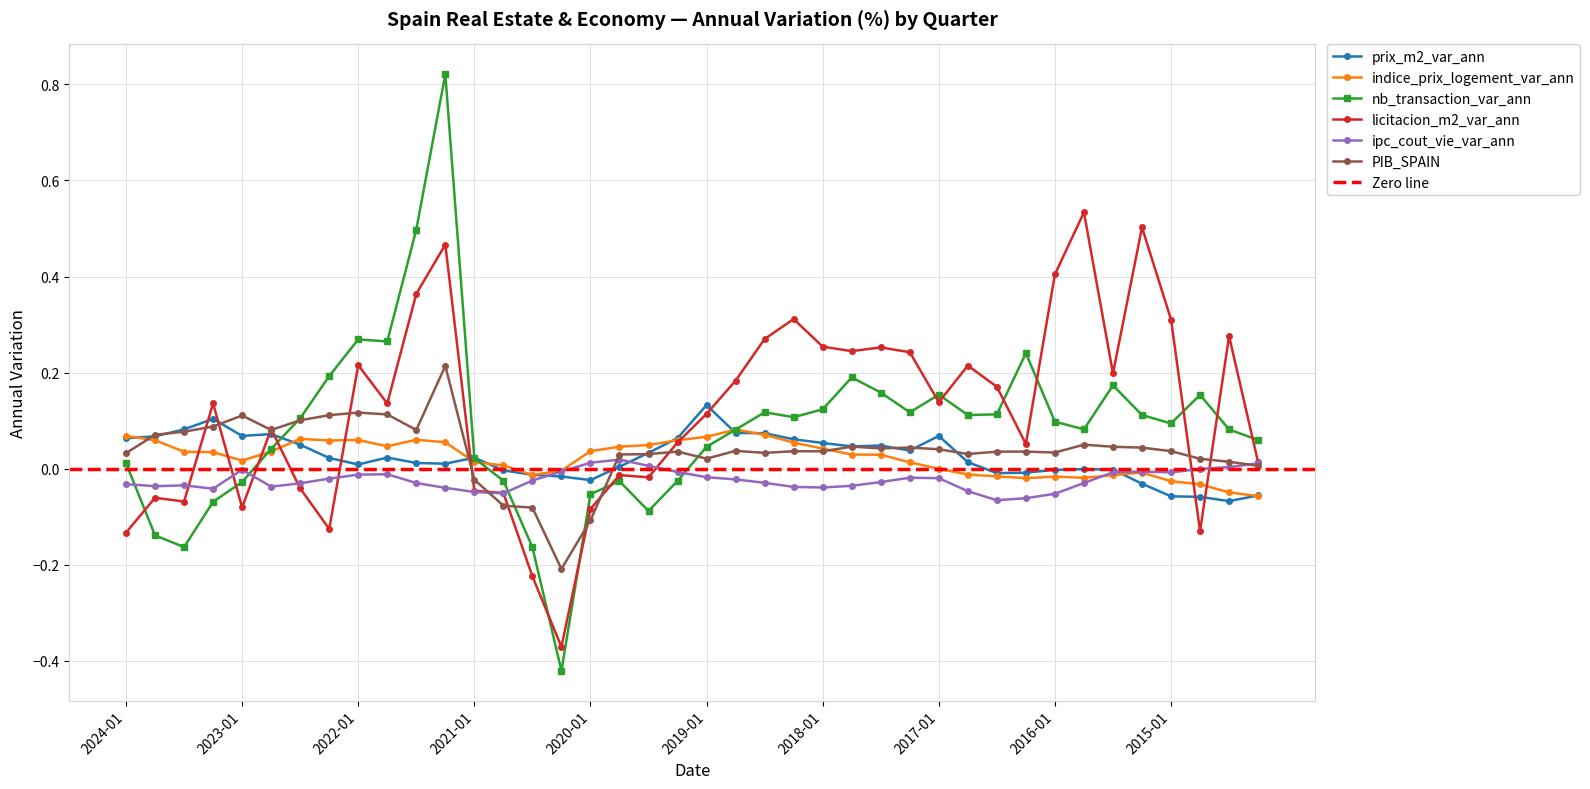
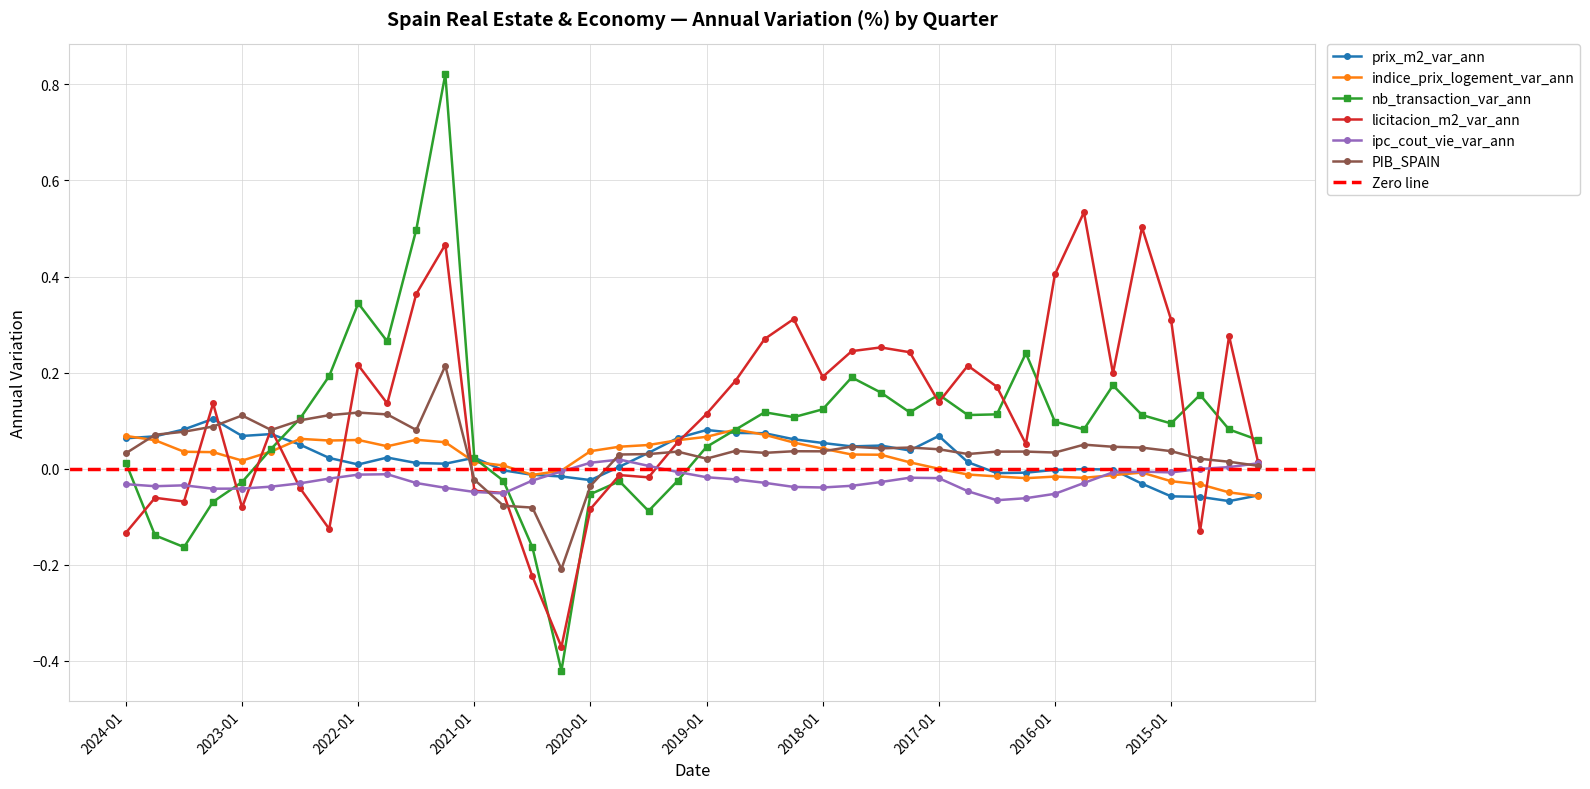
ipc_cout_vie_var_ann, 2023-01: 0.00 -> -0.04
nb_transaction_var_ann, 2022-01: 0.27 -> 0.34
PIB_SPAIN, 2020-01: -0.11 -> -0.04
prix_m2_var_ann, 2019-01: 0.13 -> 0.08
licitacion_m2_var_ann, 2018-01: 0.25 -> 0.19
